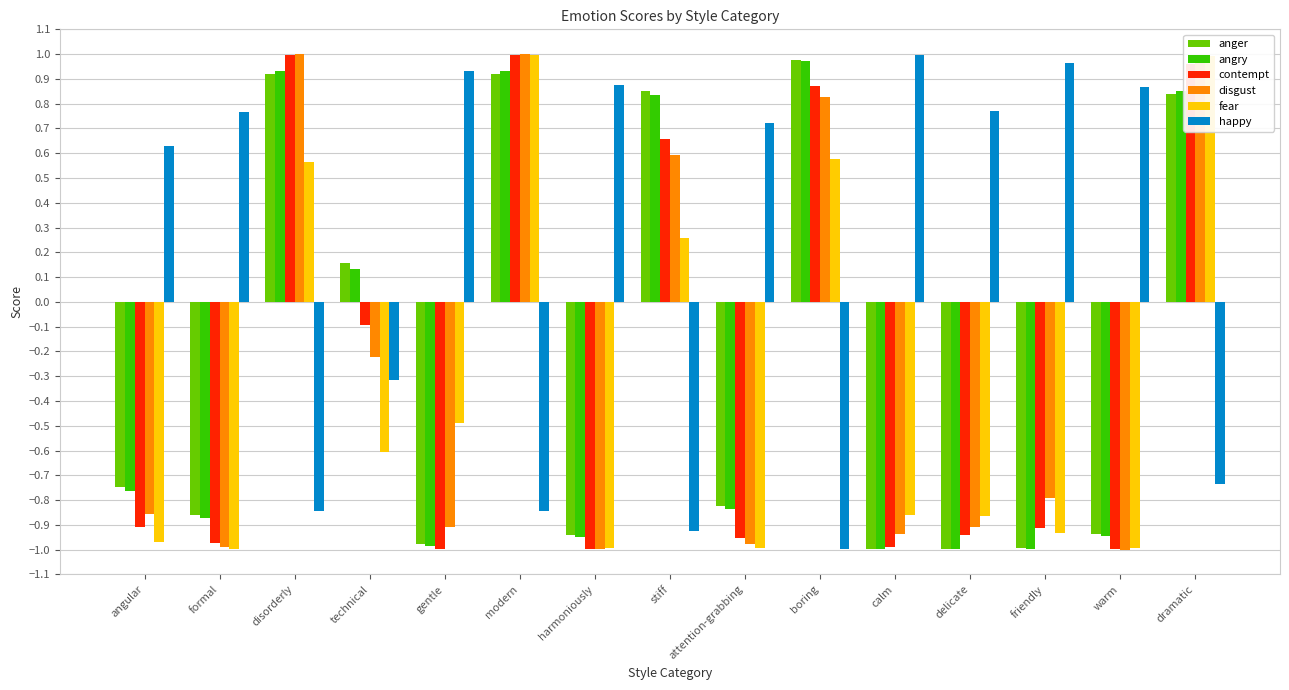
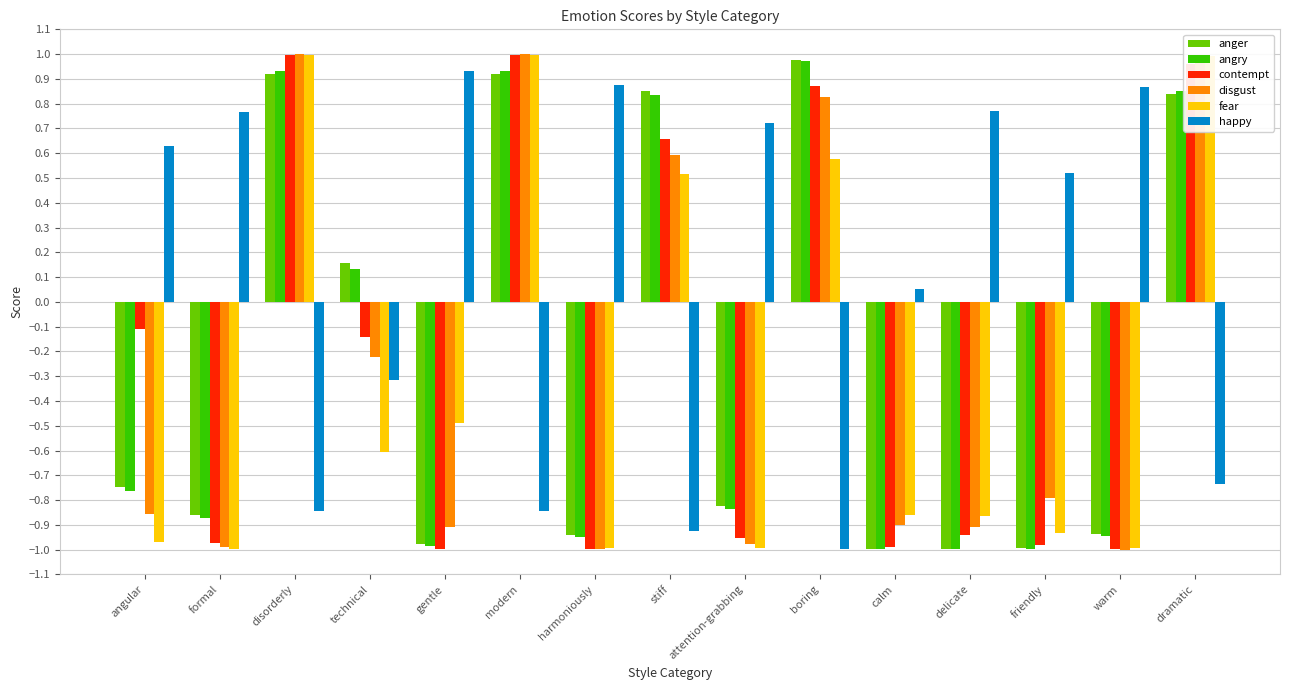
contempt, angular: -0.91 -> -0.11
fear, disorderly: 0.56 -> 1.00
contempt, technical: -0.09 -> -0.14
fear, stiff: 0.26 -> 0.52
disgust, calm: -0.94 -> -0.90
happy, calm: 1.00 -> 0.05
contempt, friendly: -0.91 -> -0.98
happy, friendly: 0.97 -> 0.52
